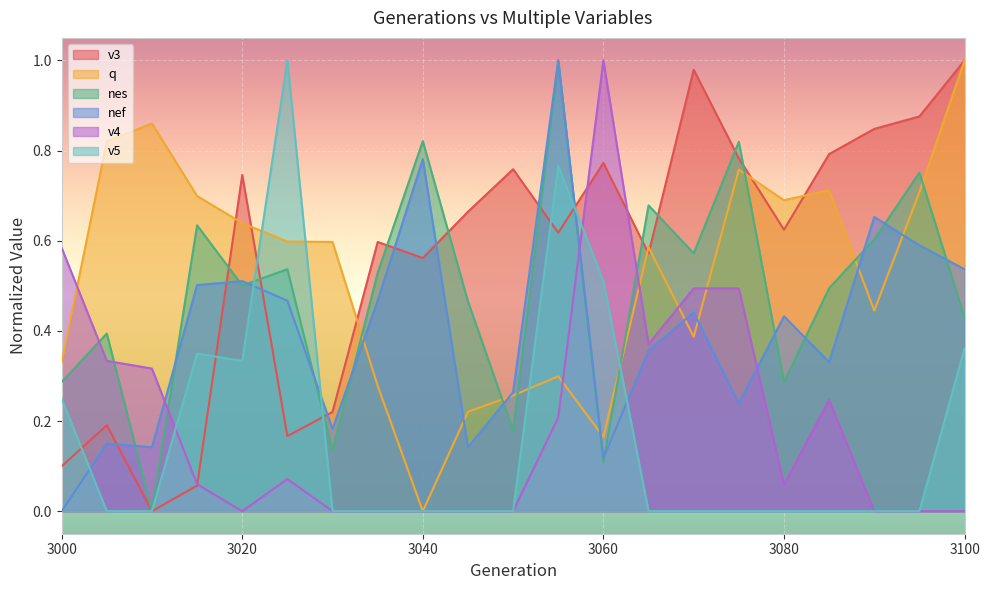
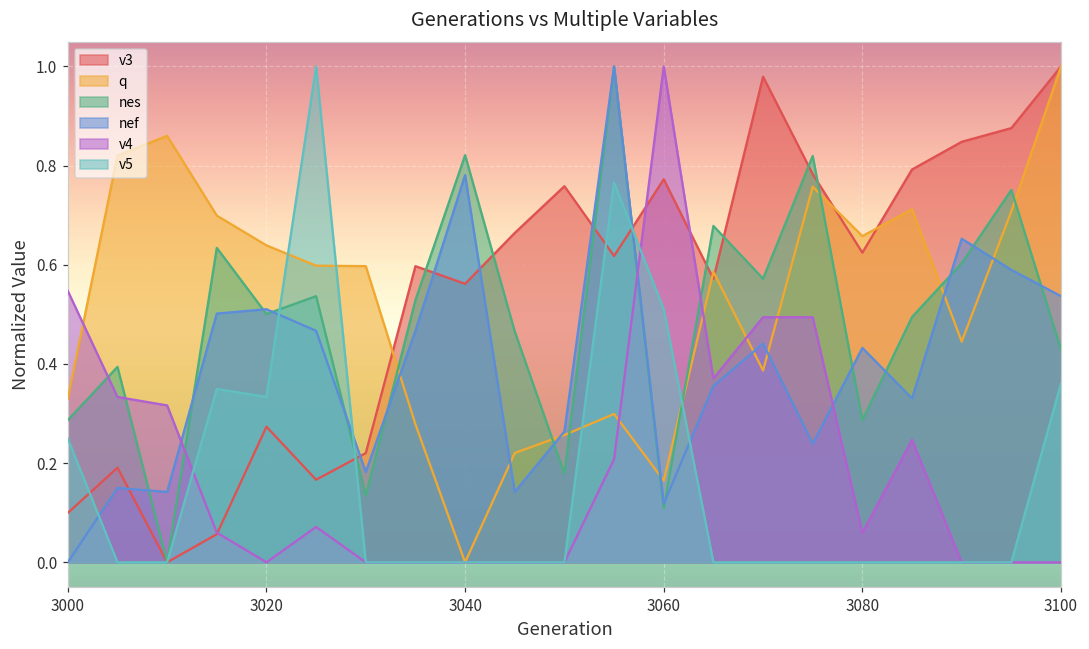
v4, 3000: 0.58 -> 0.55
v3, 3020: 0.75 -> 0.27
q, 3080: 0.69 -> 0.66
